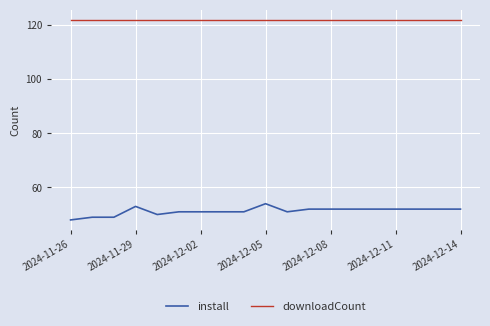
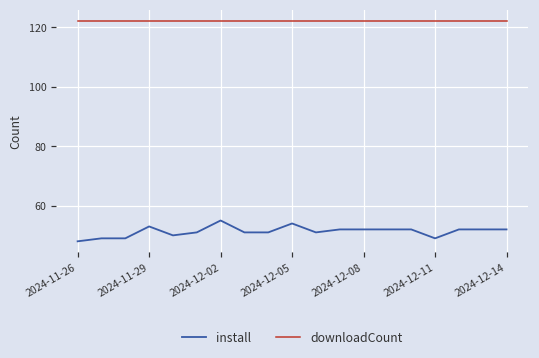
install, 2024-12-02: 51 -> 55
install, 2024-12-11: 52 -> 49
